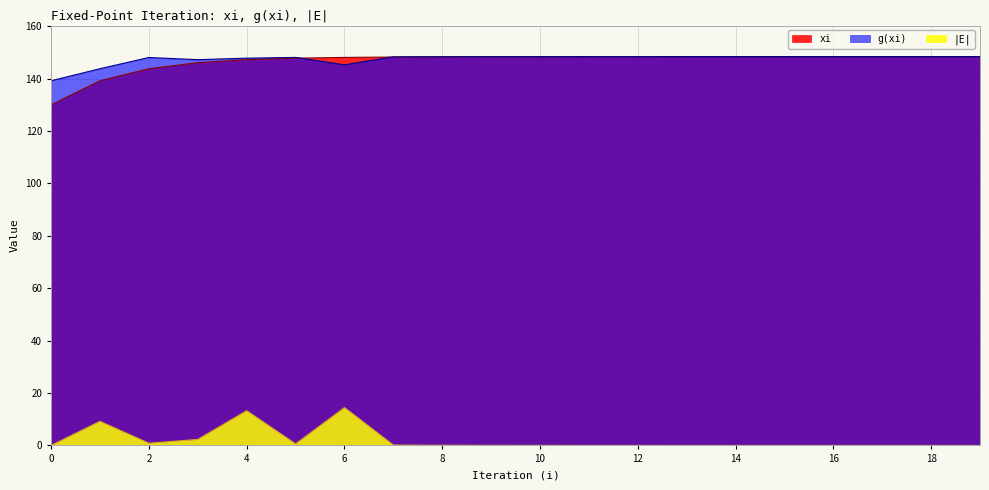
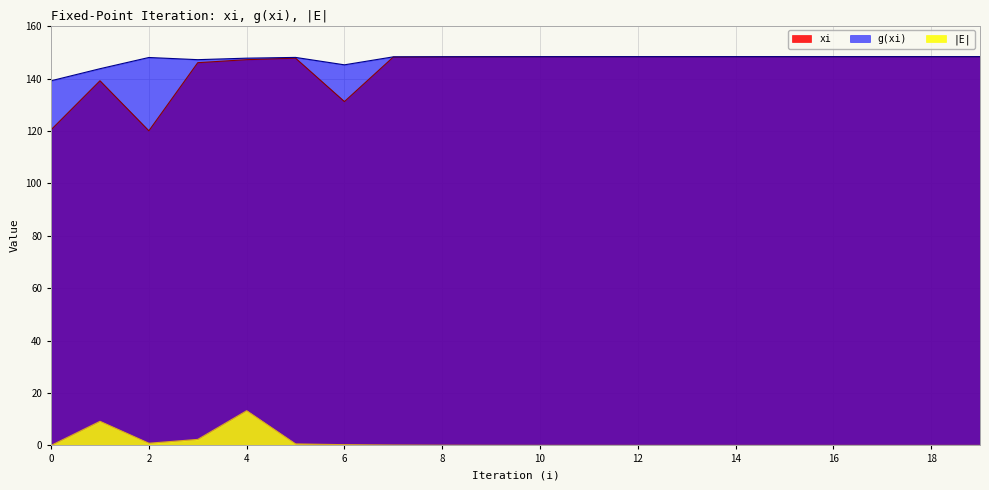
xi, 0: 130 -> 121
xi, 2: 144 -> 120
xi, 6: 148 -> 131
|E|, 6: 14 -> 0
